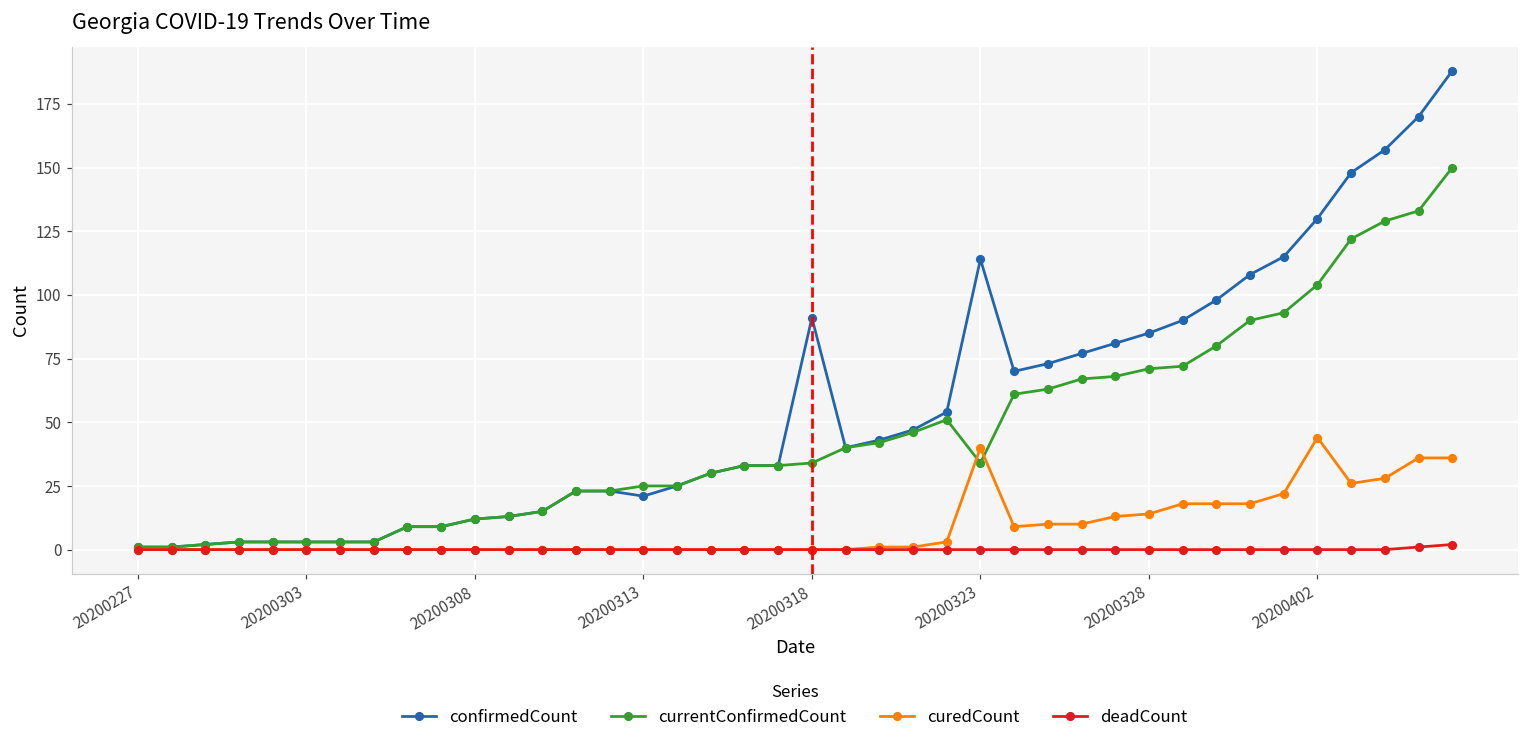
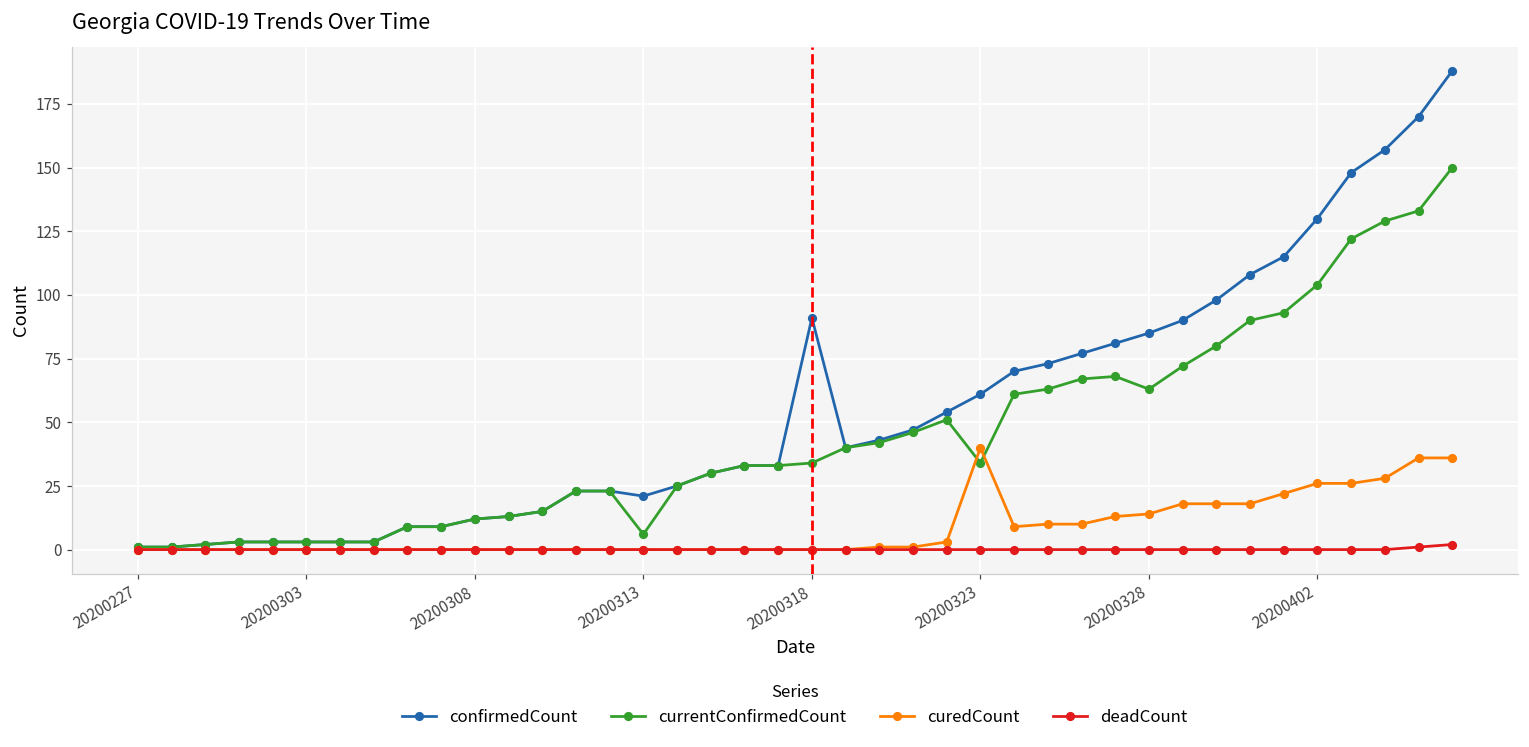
currentConfirmedCount, 20200313: 25 -> 6
confirmedCount, 20200323: 114 -> 61
currentConfirmedCount, 20200328: 71 -> 63
curedCount, 20200402: 44 -> 26
